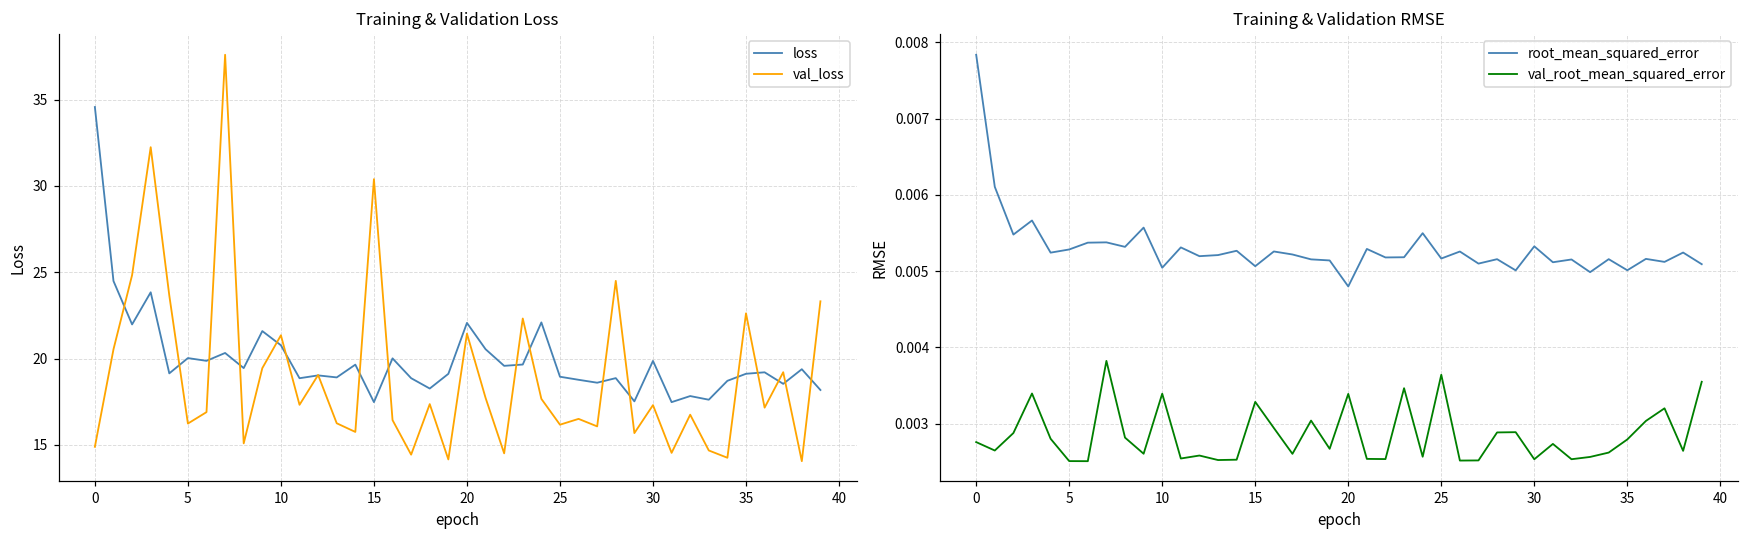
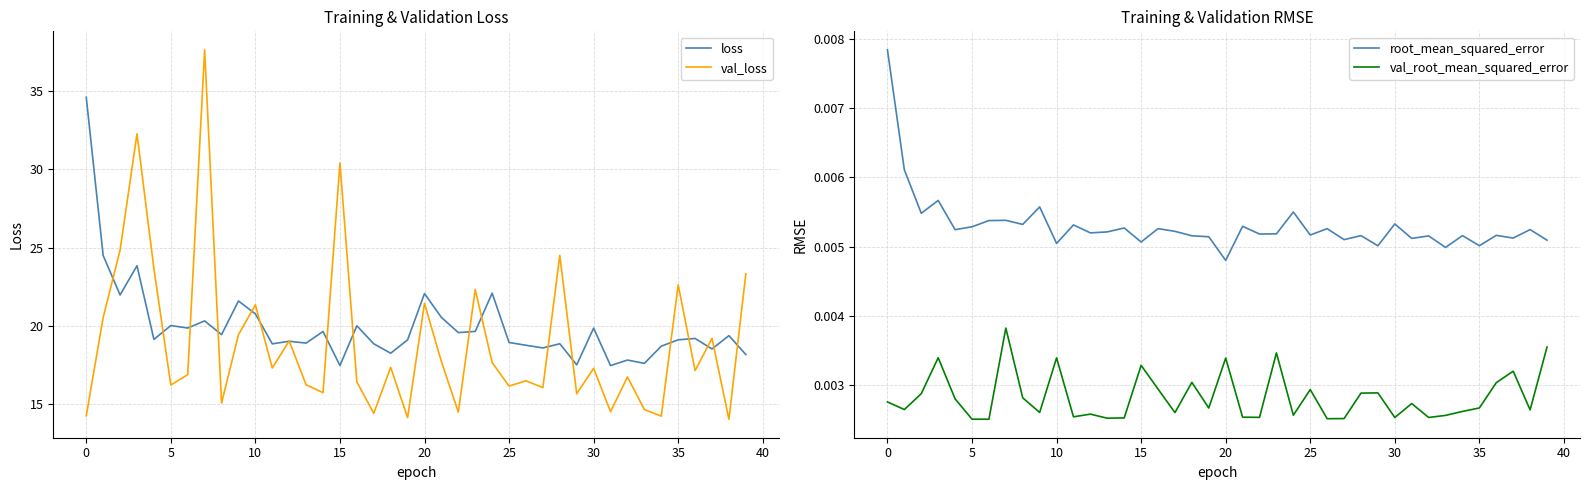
Training & Validation Loss, val_loss, 0: 14.9 -> 14.3
Training & Validation RMSE, val_root_mean_squared_error, 25: 0.0036 -> 0.0029
Training & Validation RMSE, val_root_mean_squared_error, 35: 0.0028 -> 0.0027
